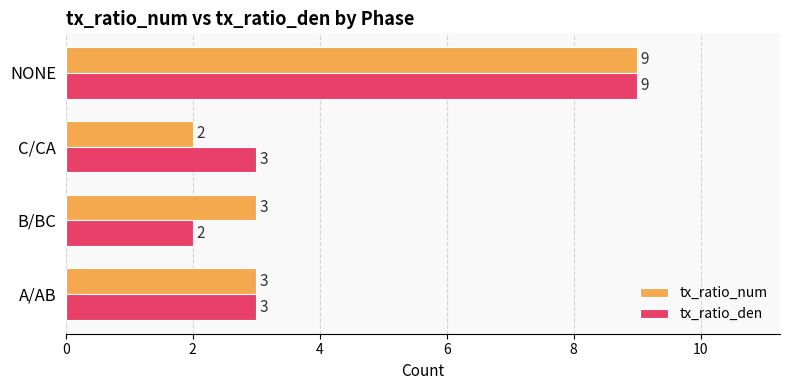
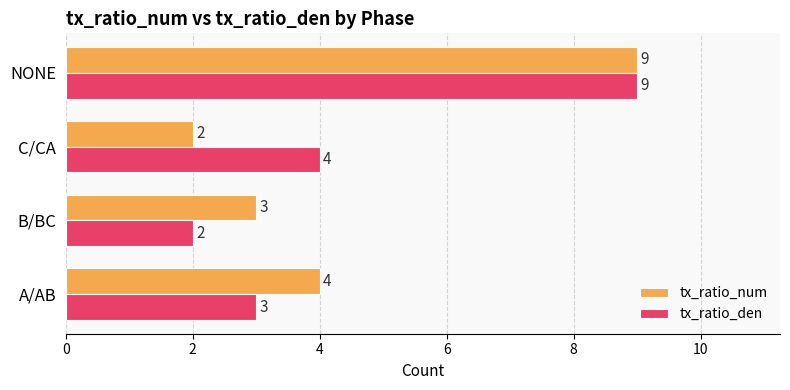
tx_ratio_den, C/CA: 3 -> 4
tx_ratio_num, A/AB: 3 -> 4
